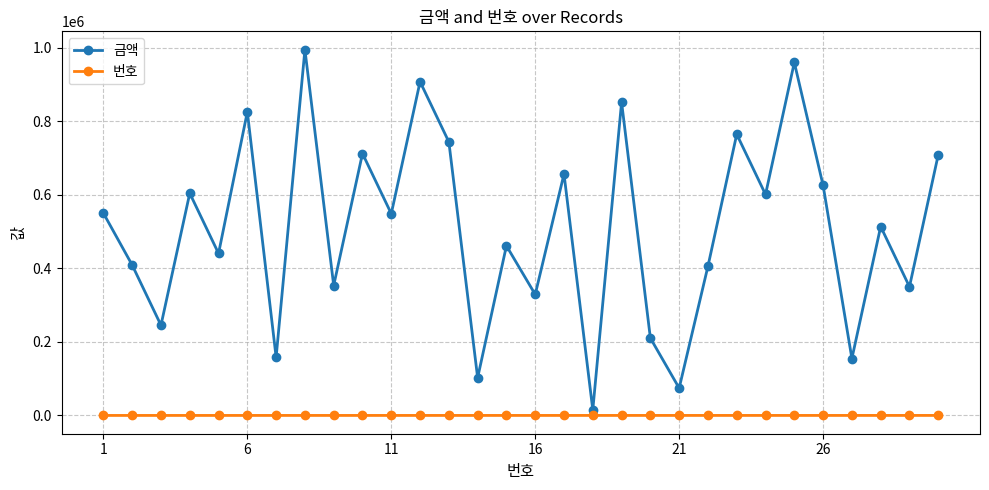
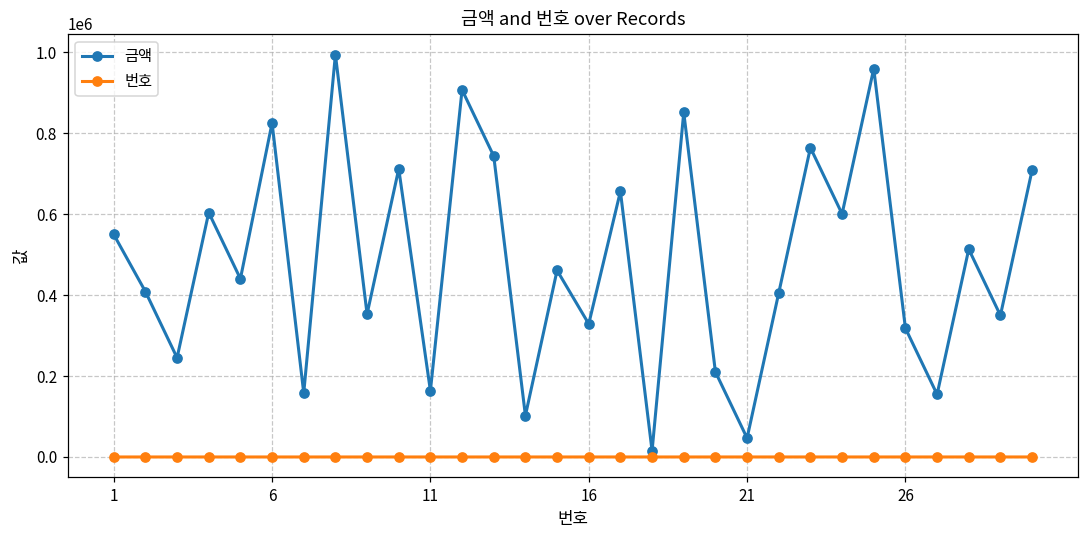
금액, 11: 550000 -> 160000
금액, 21: 70000 -> 50000
금액, 26: 630000 -> 320000
